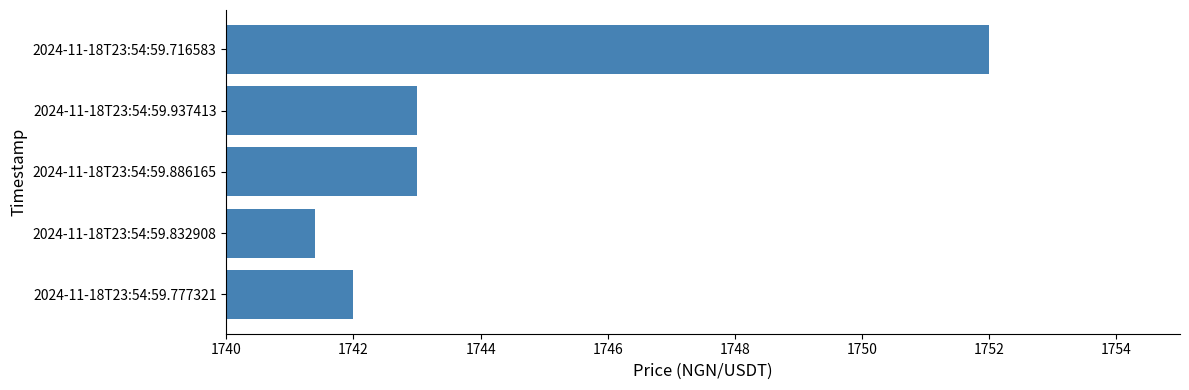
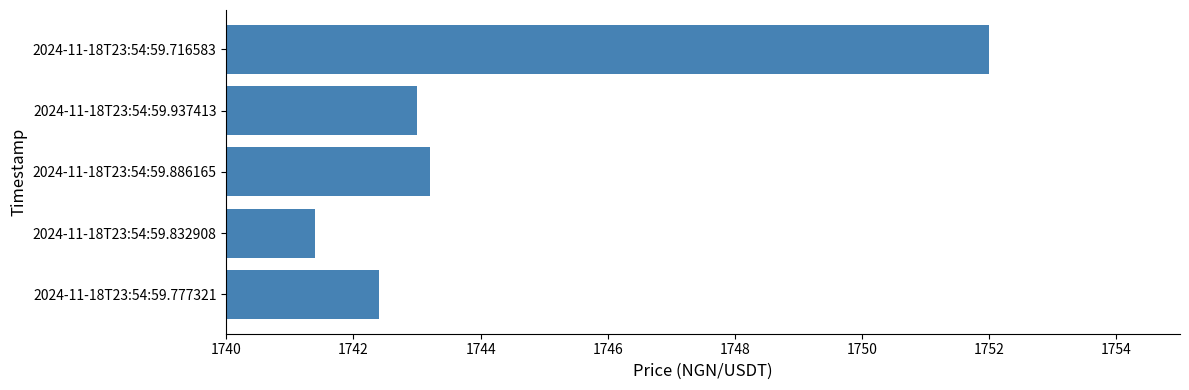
2024-11-18T23:54:59.886165: 1743.0 -> 1743.2
2024-11-18T23:54:59.777321: 1742.0 -> 1742.4
